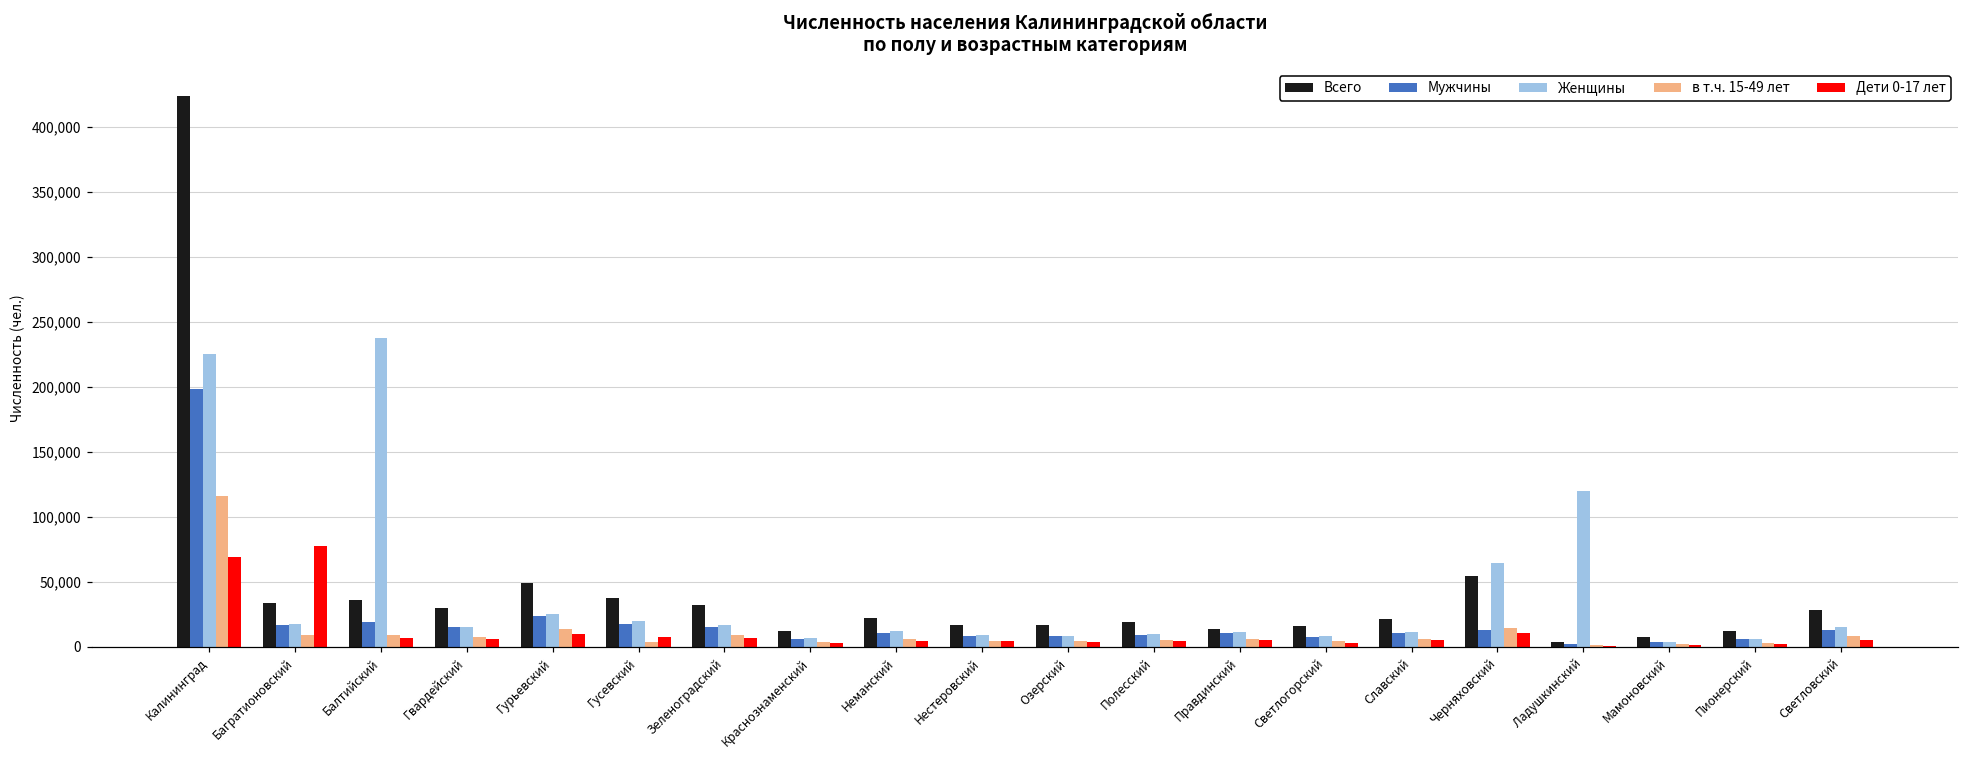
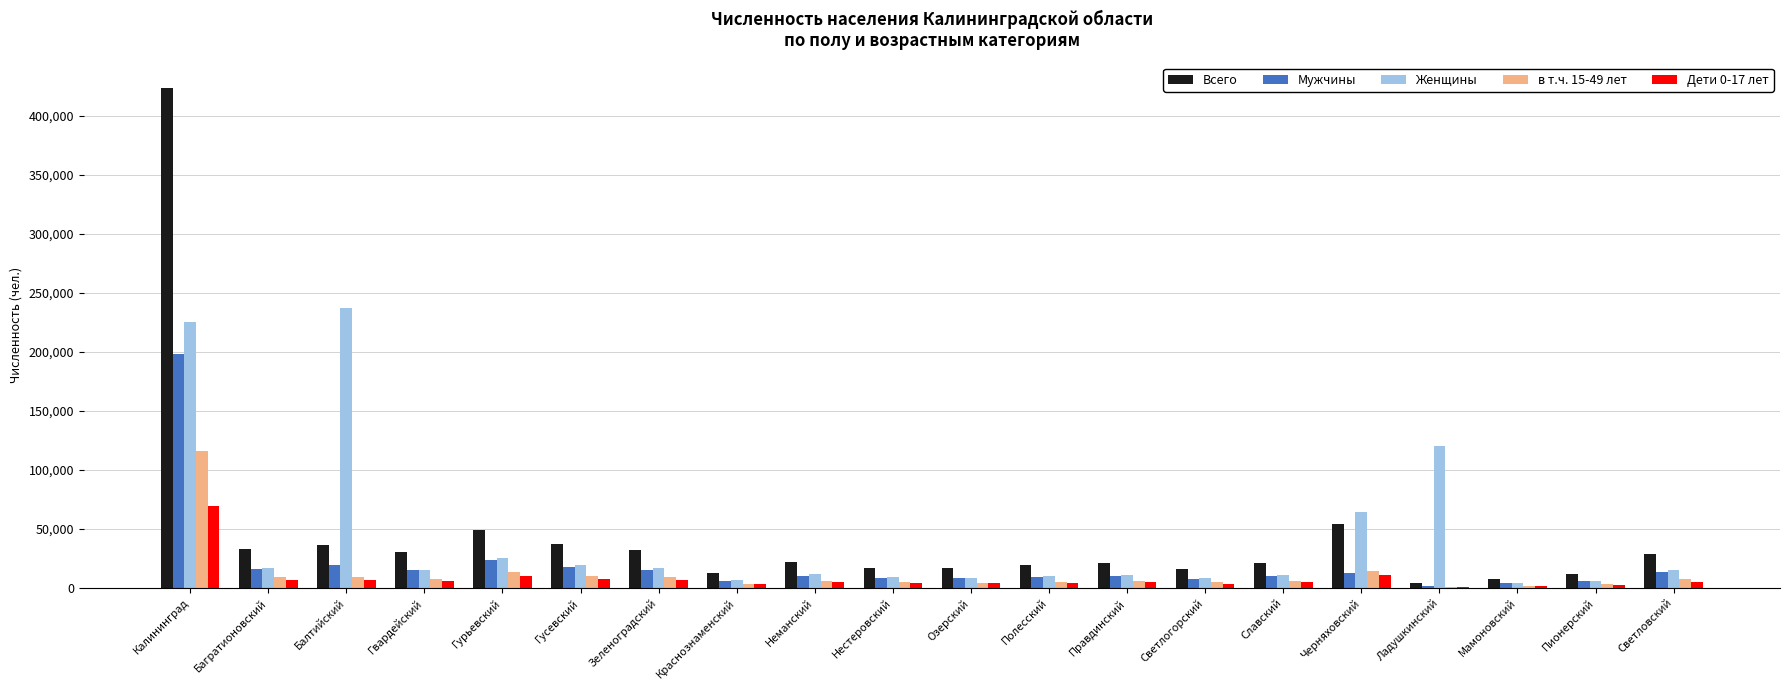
Дети 0-17 лет, Багратионовский: 78,000 -> 7,000
в т.ч. 15-49 лет, Гусевский: 3,000 -> 10,000
Всего, Правдинский: 14,000 -> 21,000
